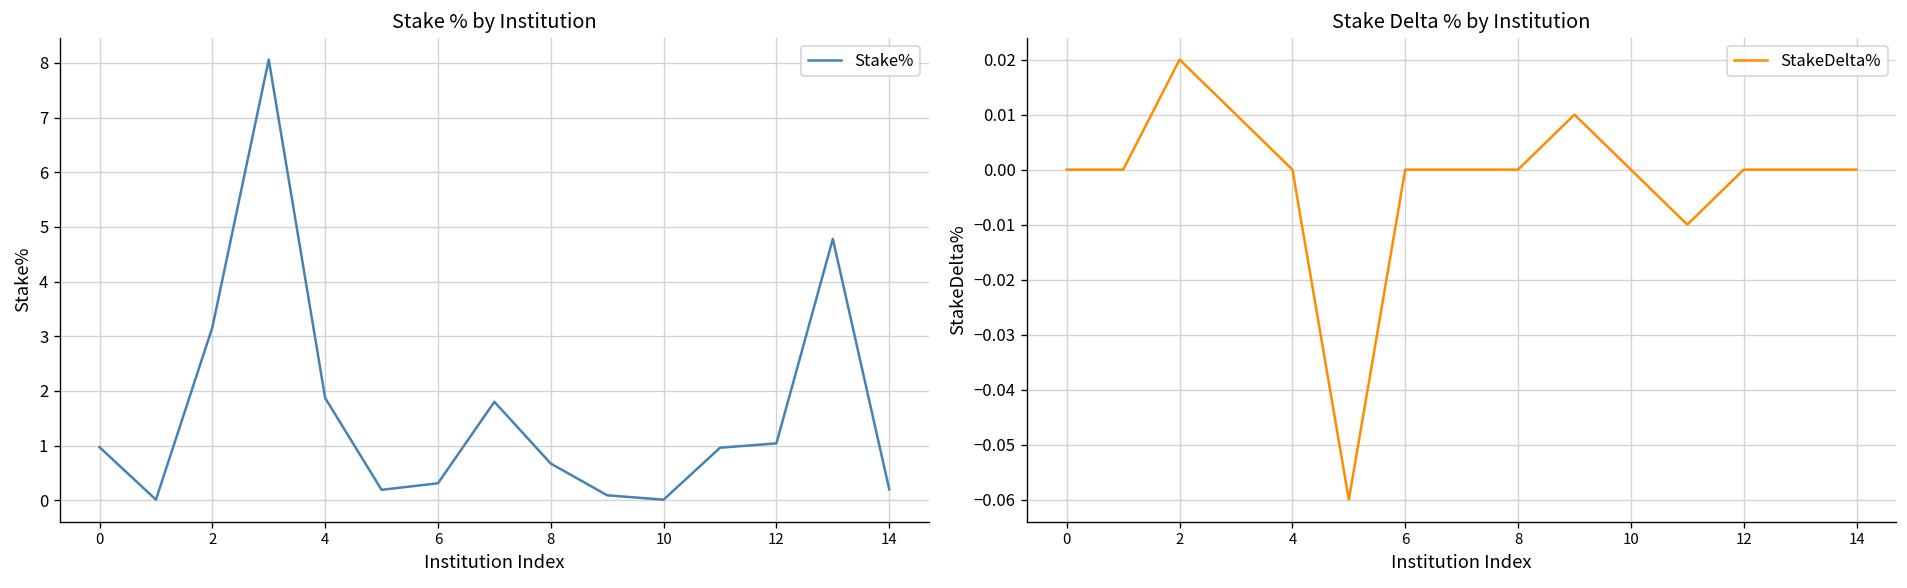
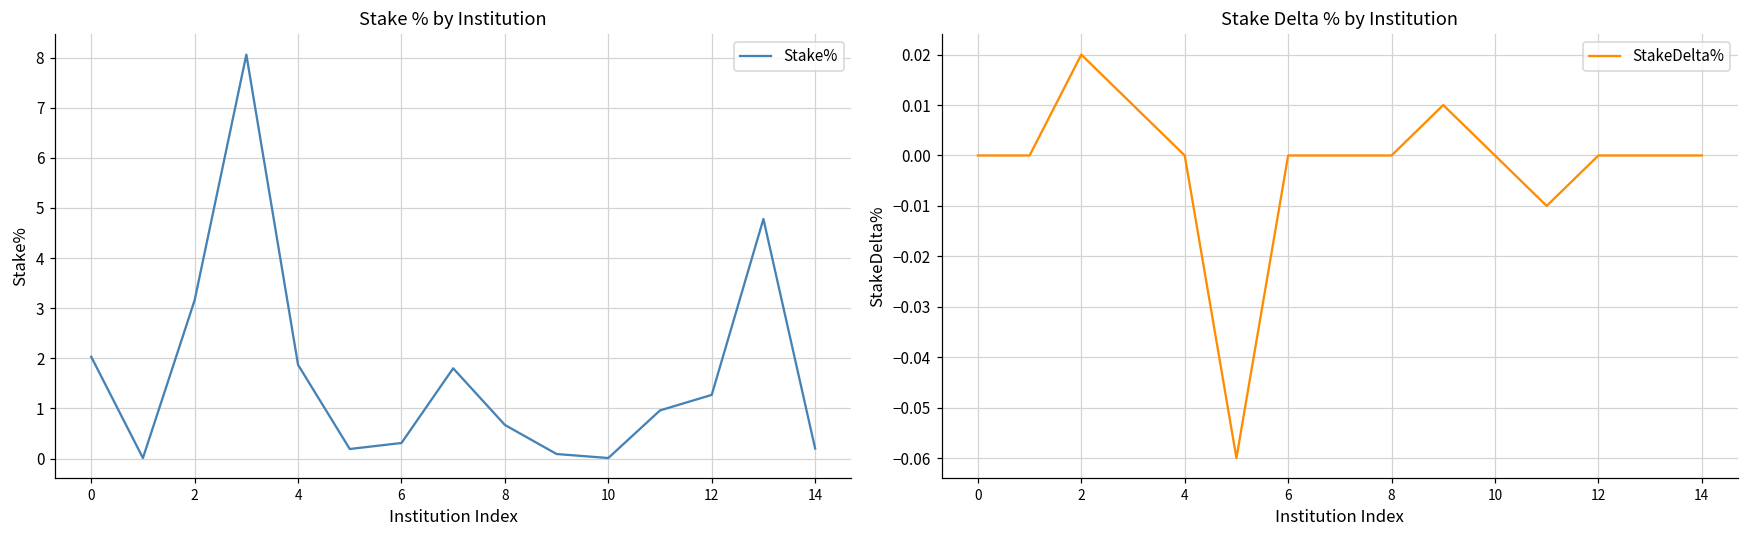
Stake % by Institution, 0: 1.0 -> 2.0
Stake % by Institution, 12: 1.0 -> 1.3
